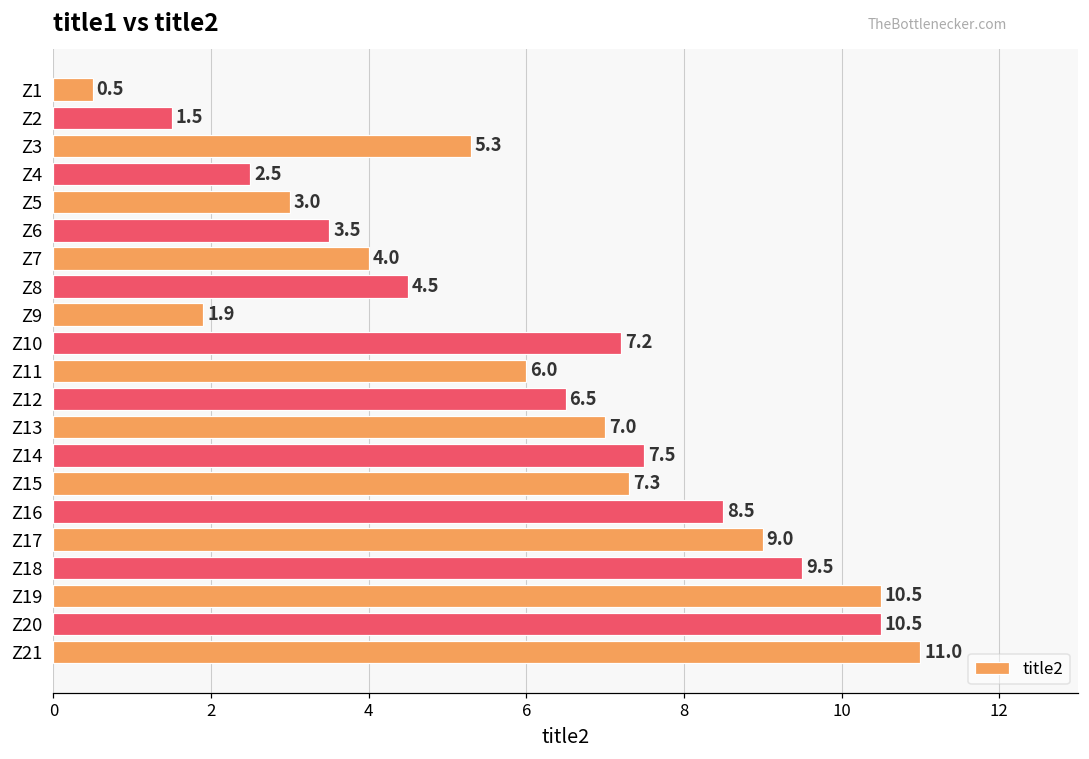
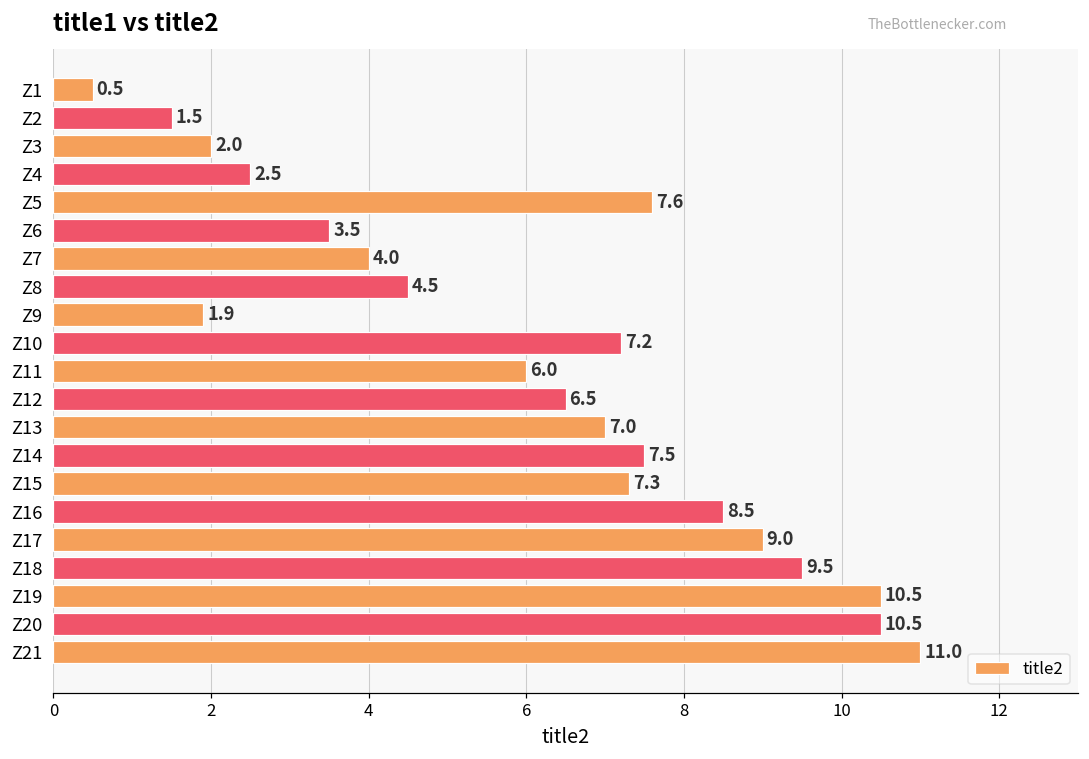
Z3: 5.3 -> 2.0
Z5: 3.0 -> 7.6
